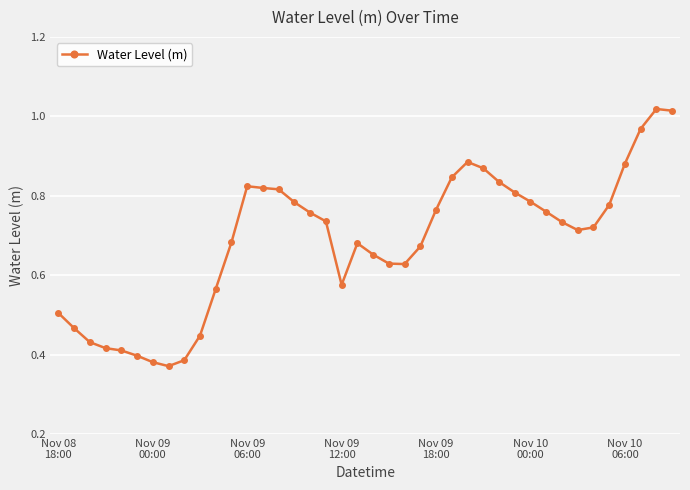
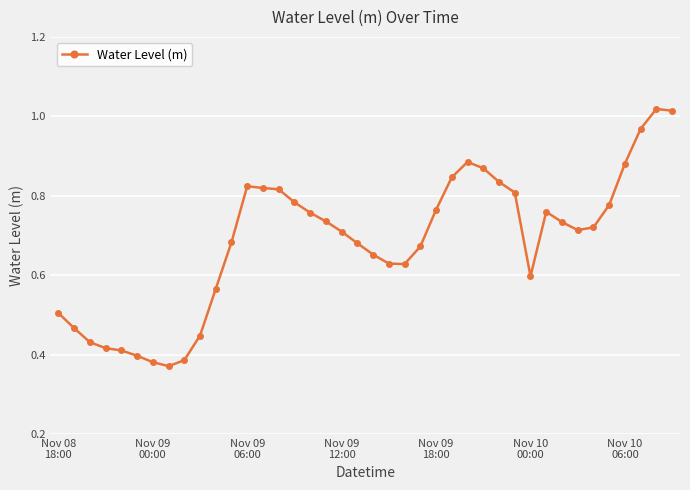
Nov 09 12:00: 0.58 -> 0.71
Nov 10 00:00: 0.78 -> 0.60
